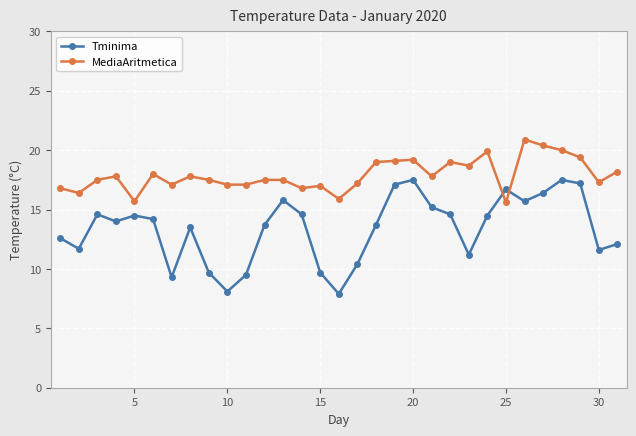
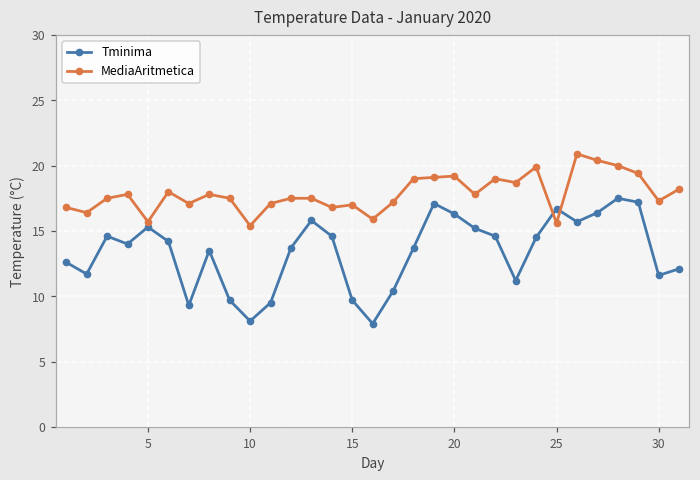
Tminima, 5: 14.5 -> 15.3
MediaAritmetica, 10: 17.1 -> 15.4
Tminima, 20: 17.5 -> 16.3
